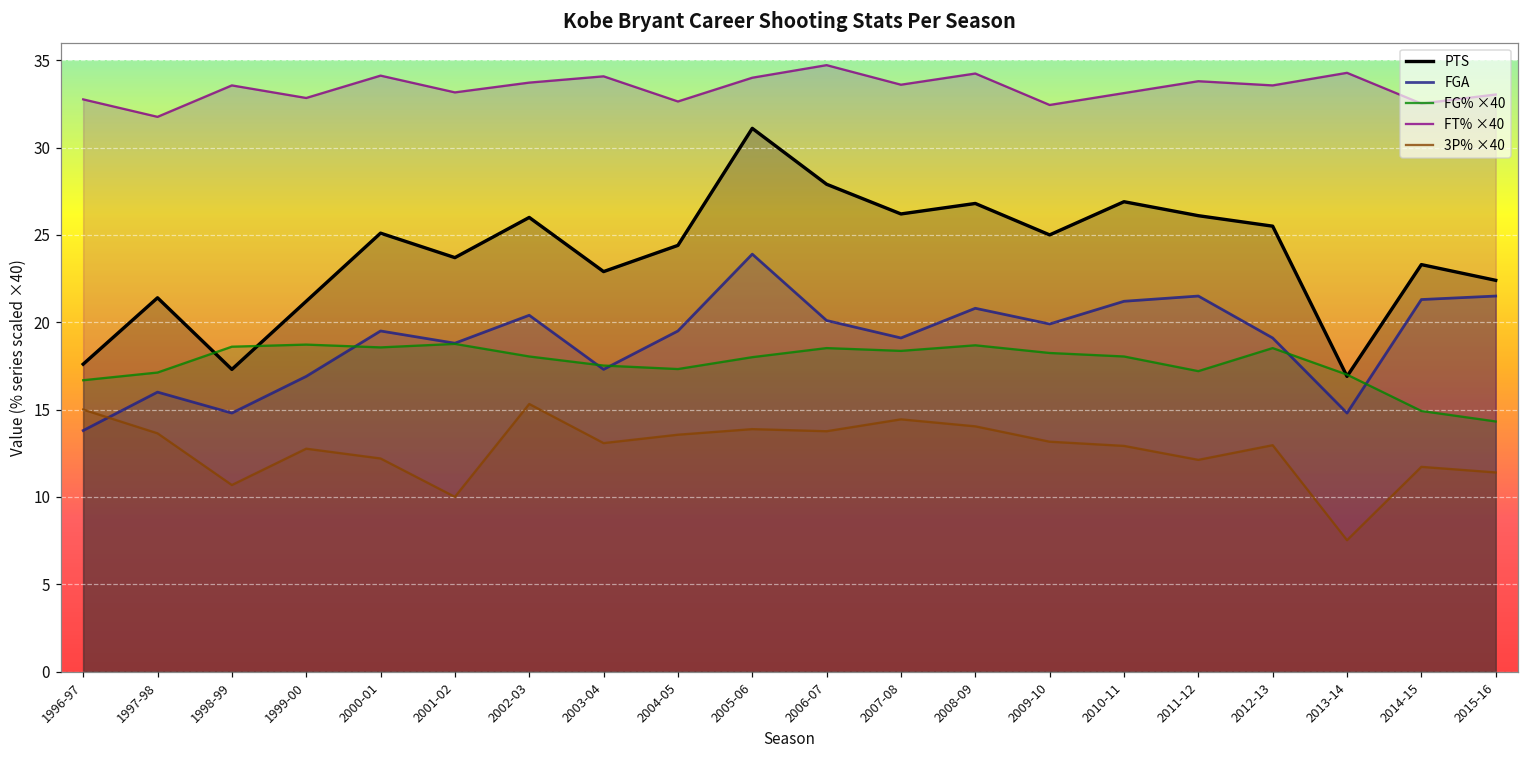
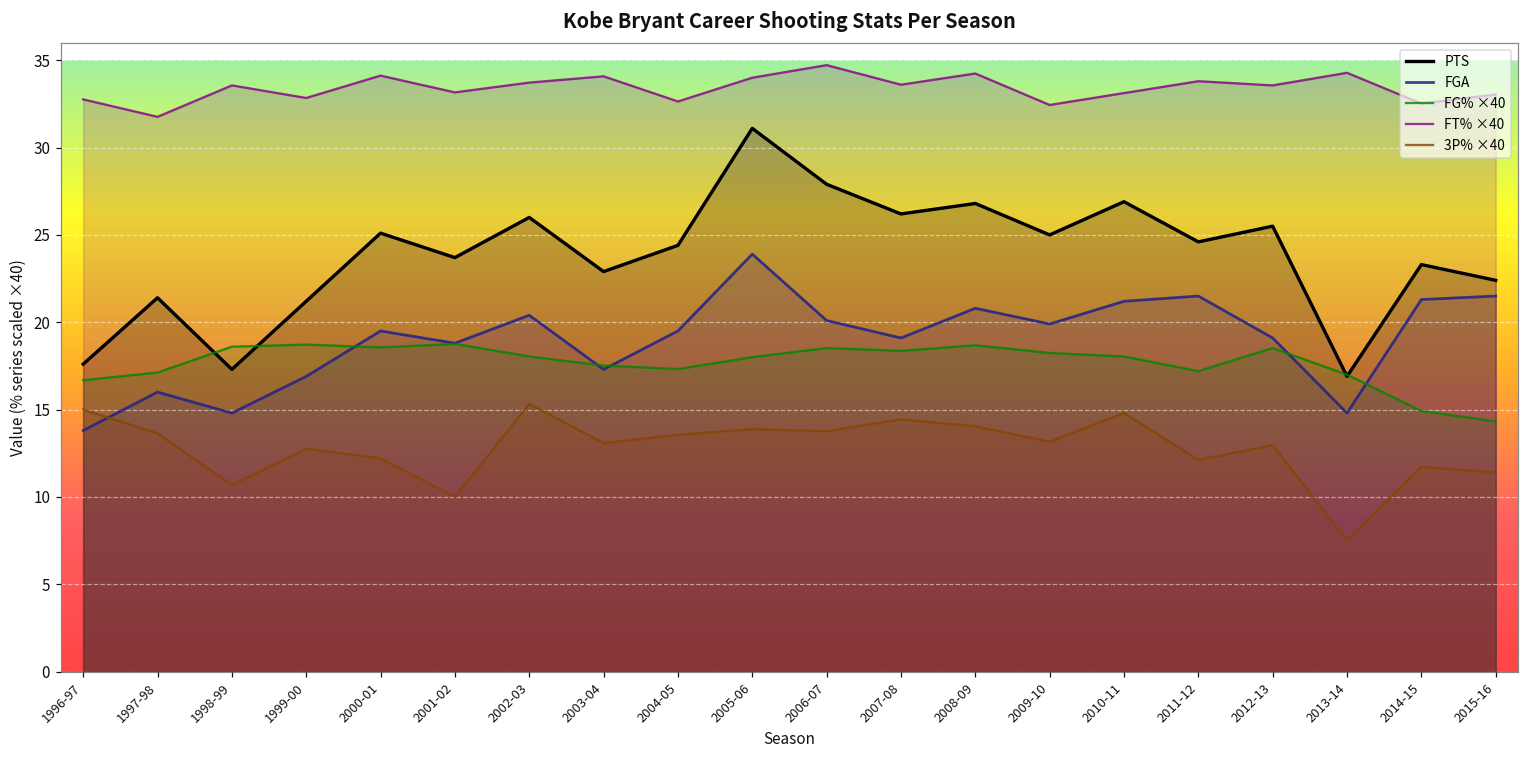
3P% ×40, 2010-11: 12.9 -> 14.8
PTS, 2011-12: 26.1 -> 24.6
